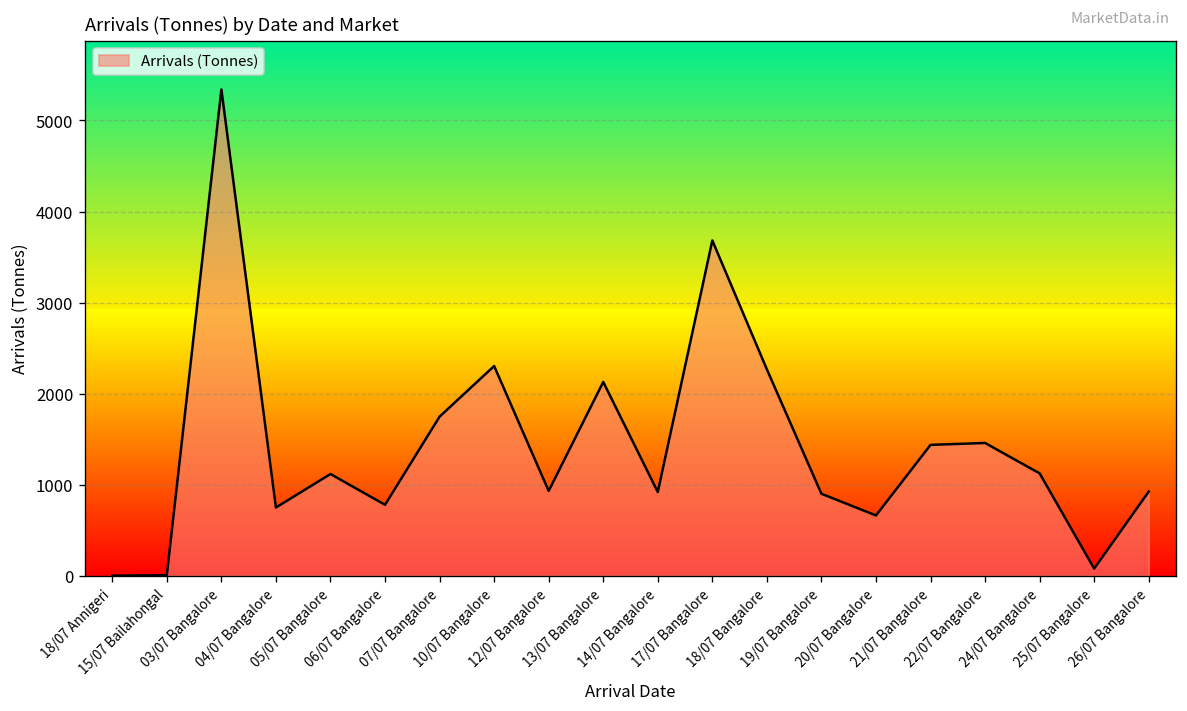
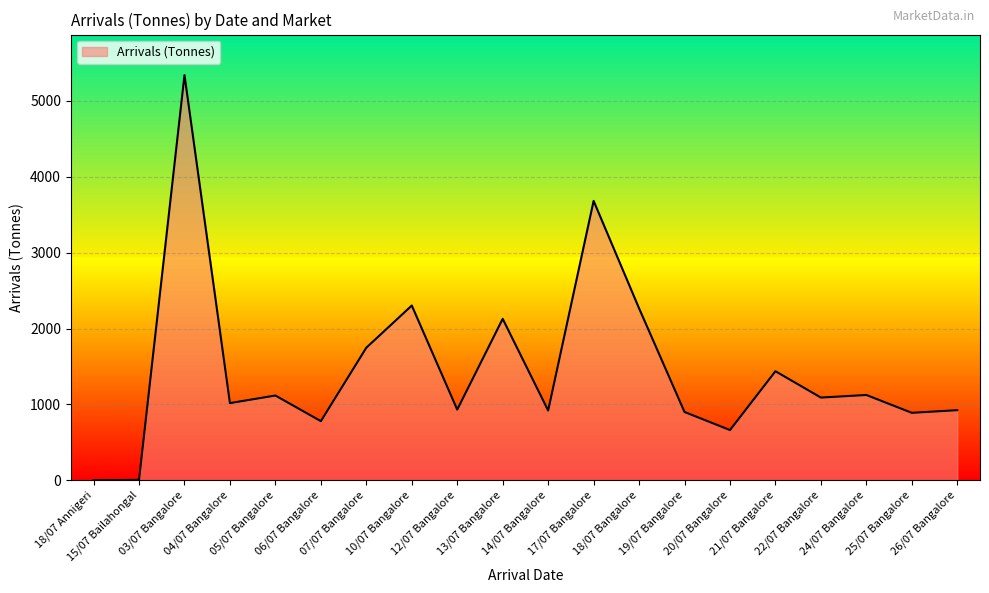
04/07 Bangalore: 700 -> 1000
22/07 Bangalore: 1500 -> 1100
25/07 Bangalore: 100 -> 900
